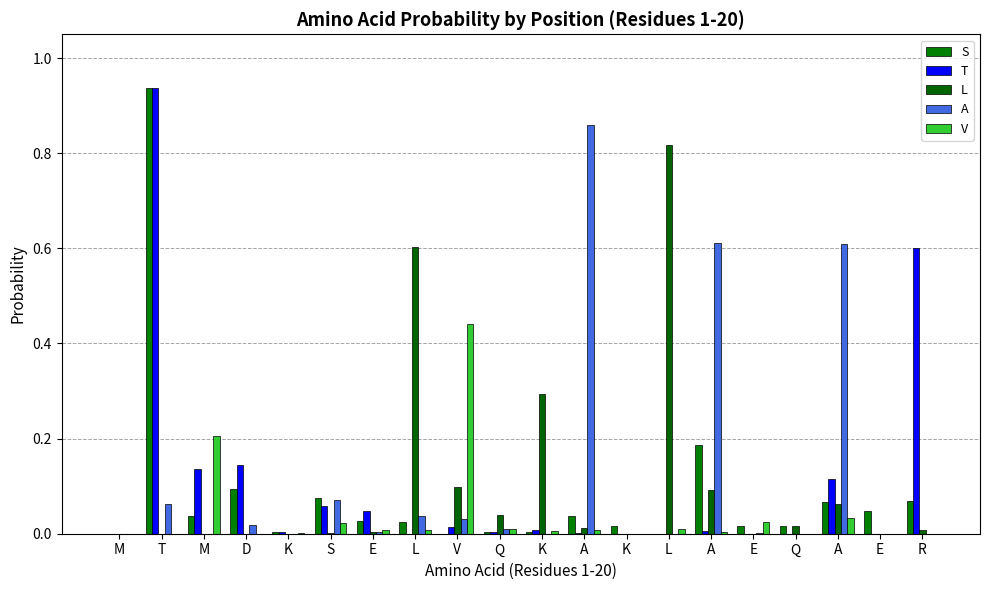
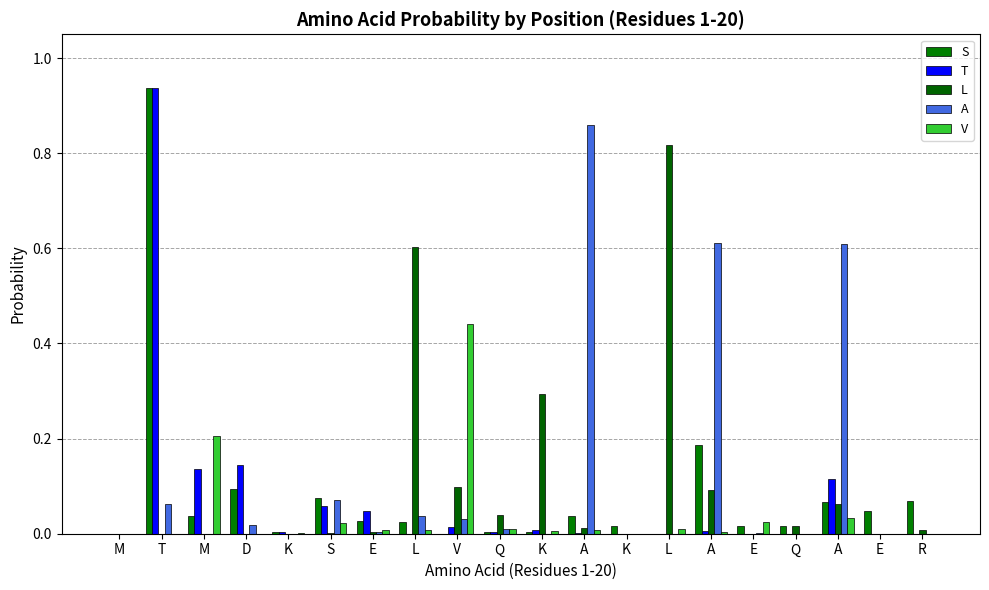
T, R: 0.6 -> 0.0
